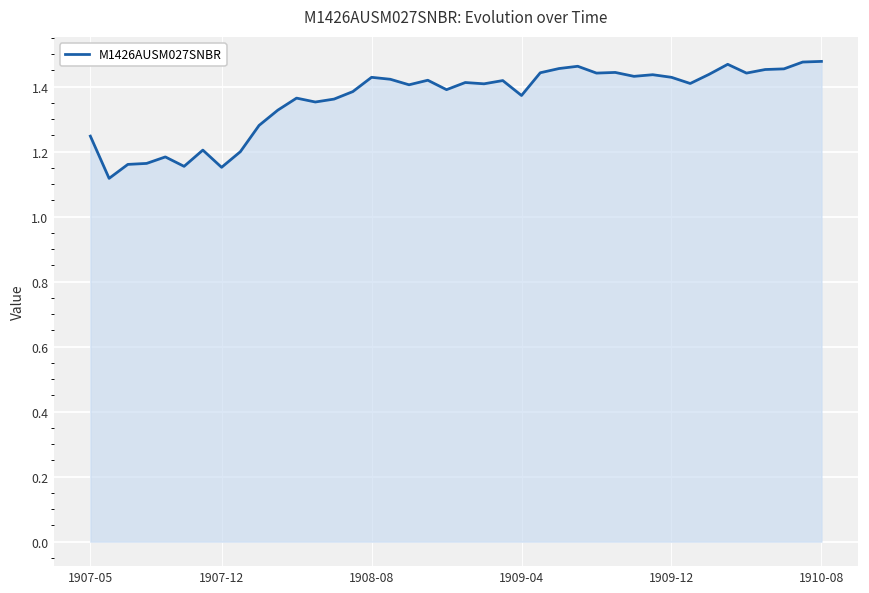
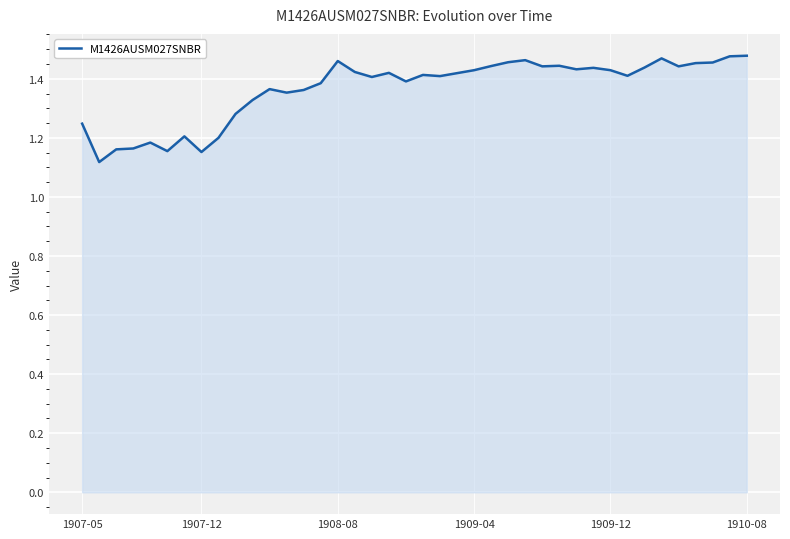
1908-08: 1.43 -> 1.46
1909-04: 1.37 -> 1.43
